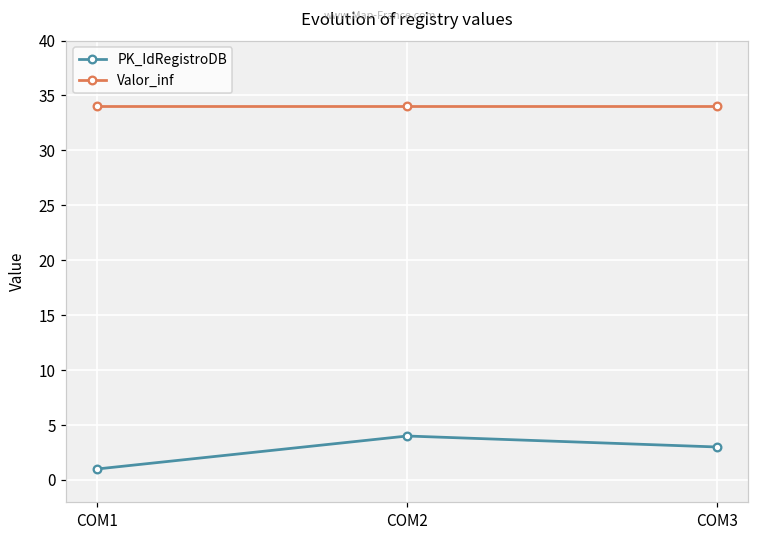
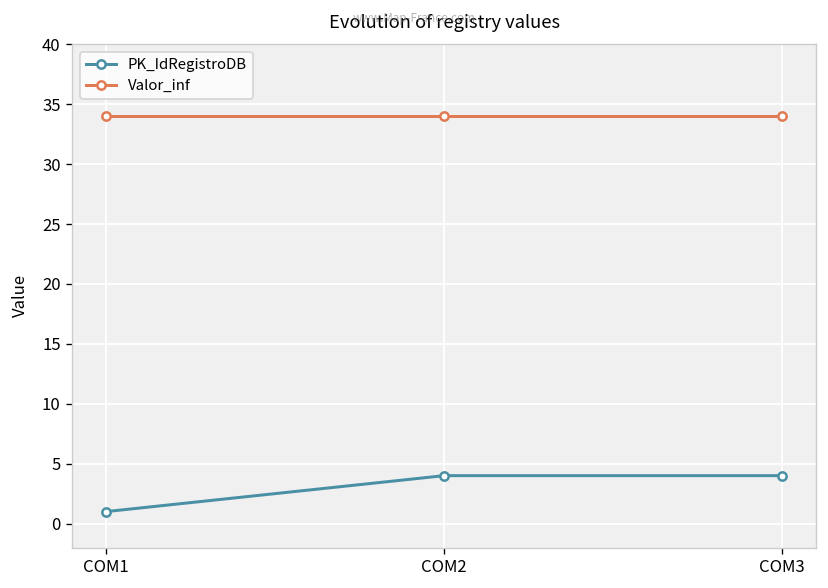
PK_IdRegistroDB, COM3: 3 -> 4
